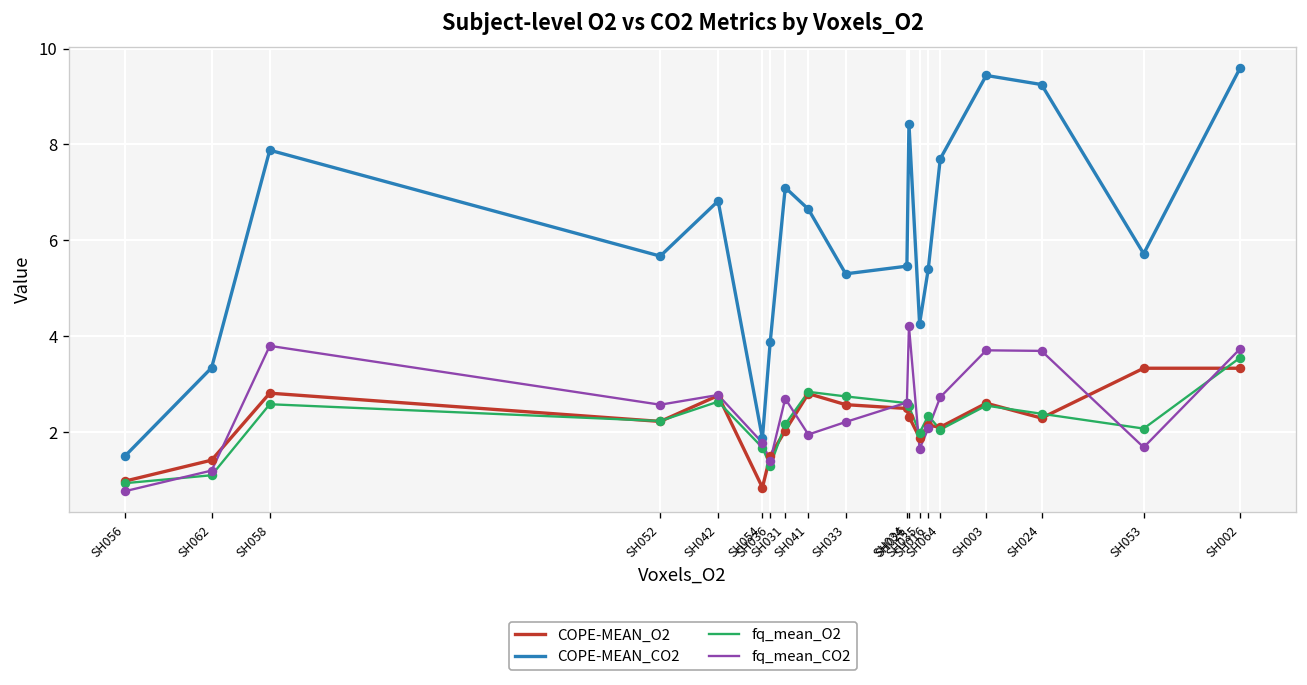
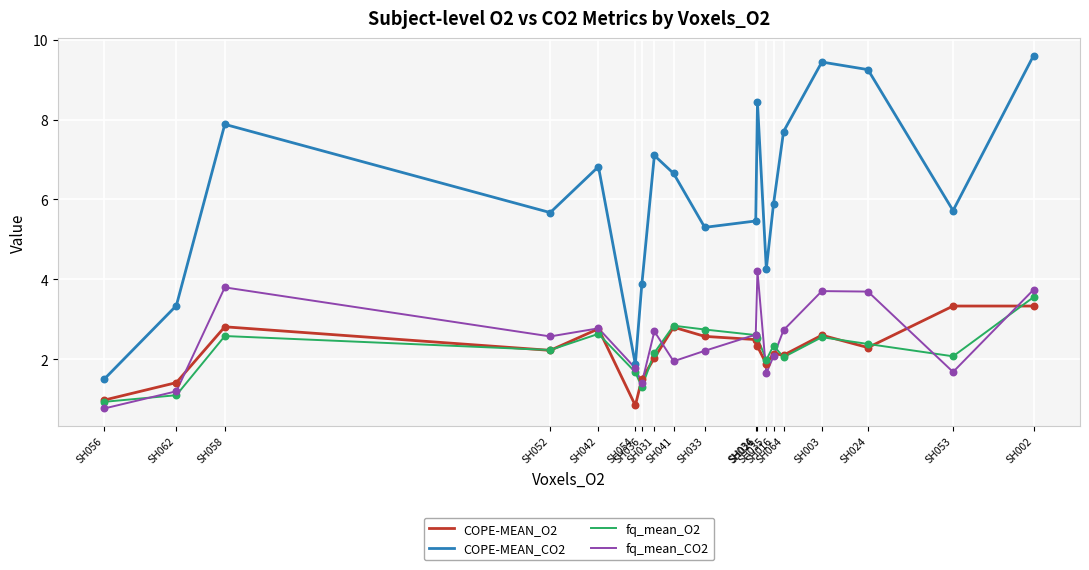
COPE-MEAN_CO2, SH016: 5.4 -> 5.9
